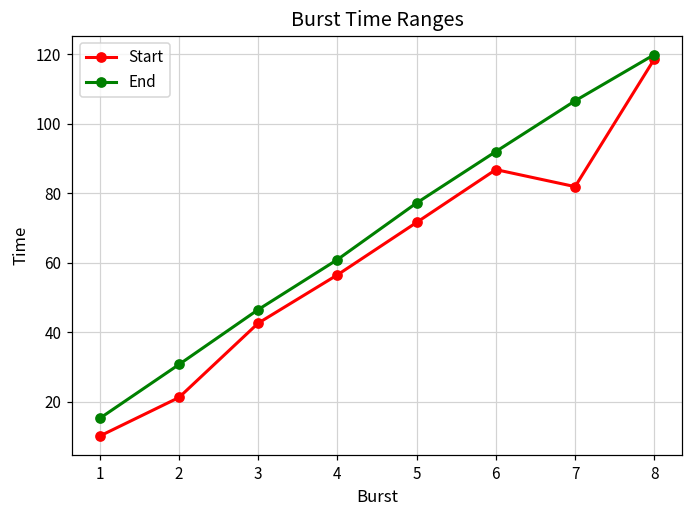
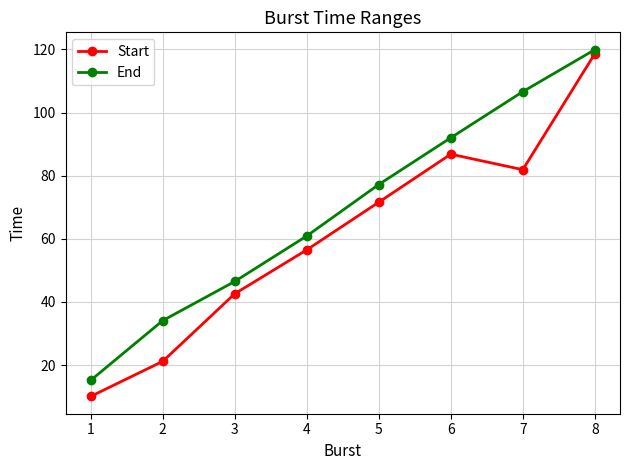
End, 2: 31 -> 34
